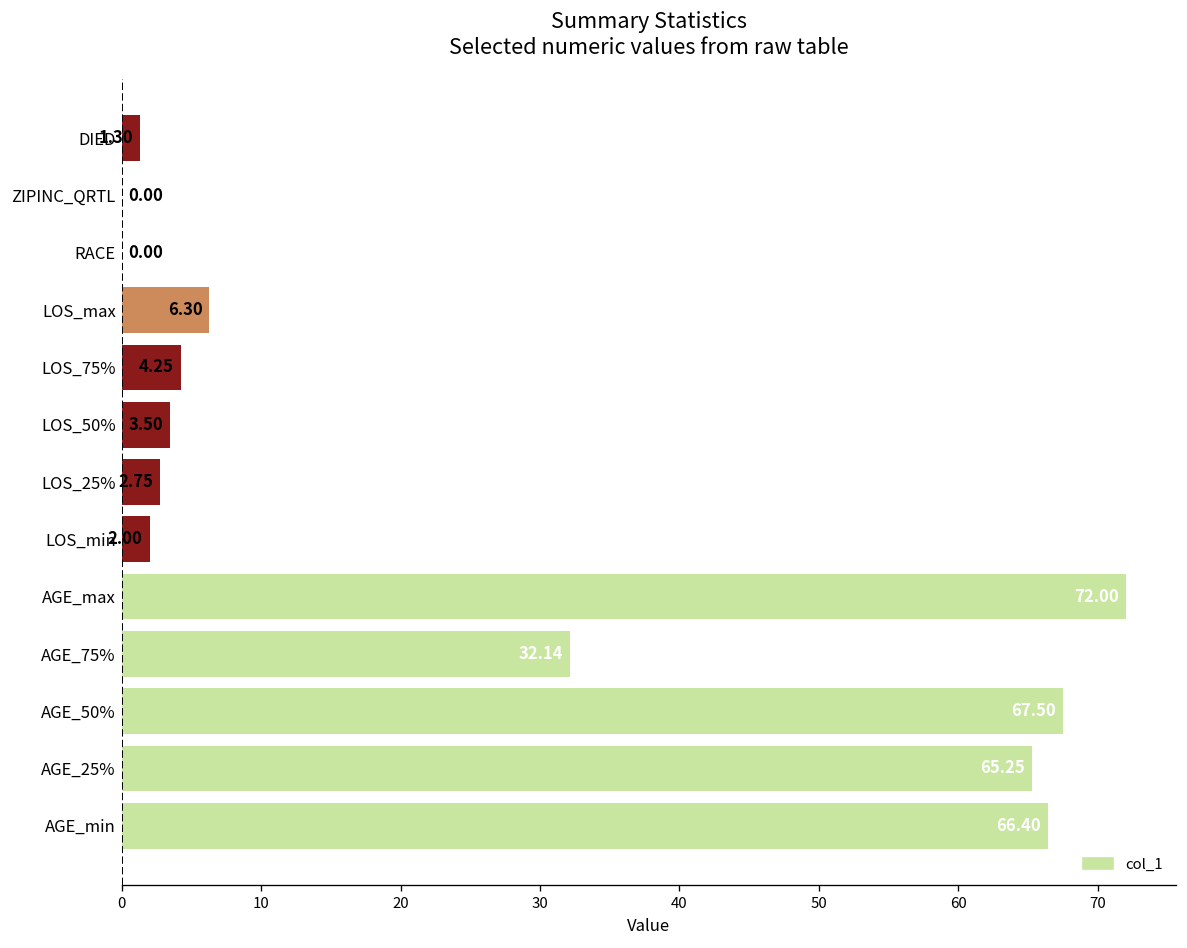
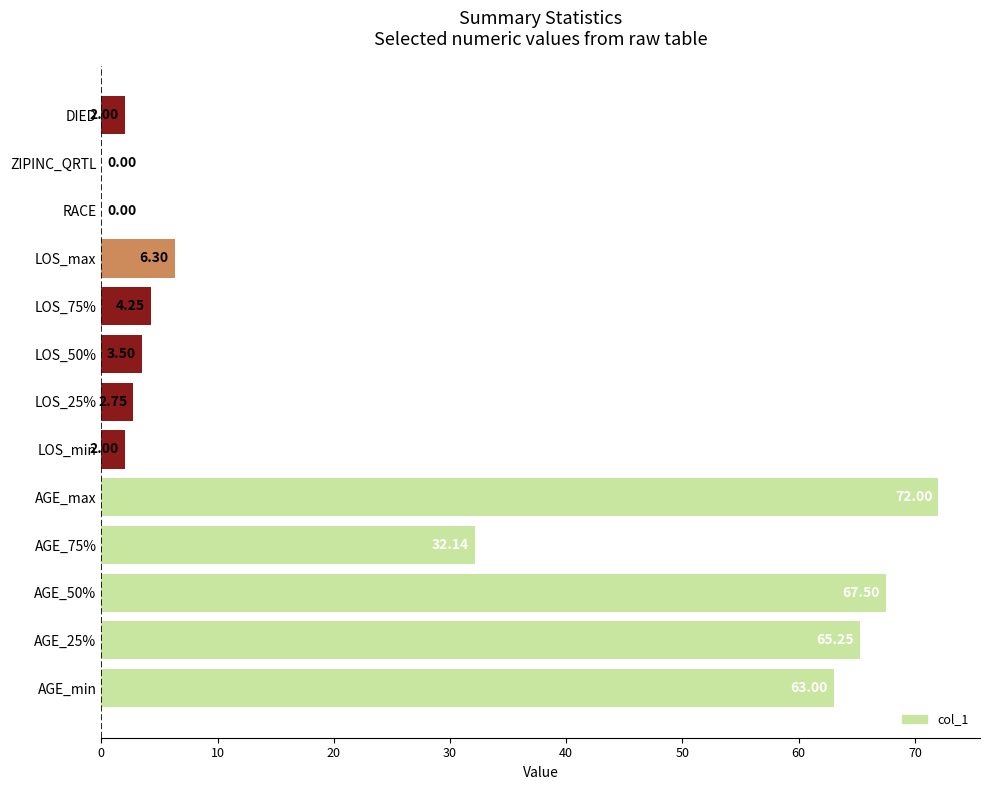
DIED: 1.30 -> 2.00
AGE_min: 66.40 -> 63.00
